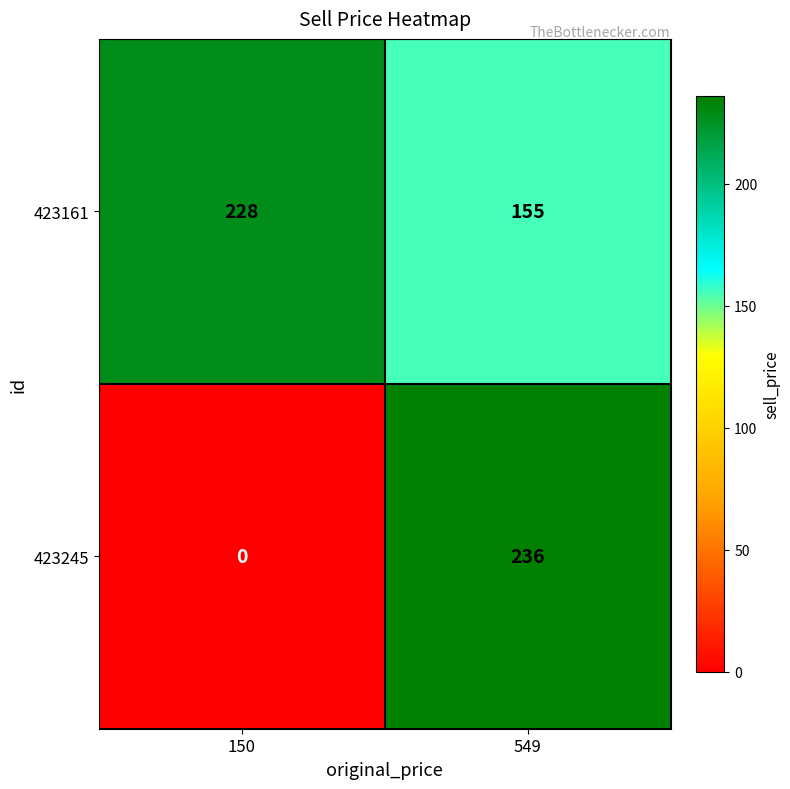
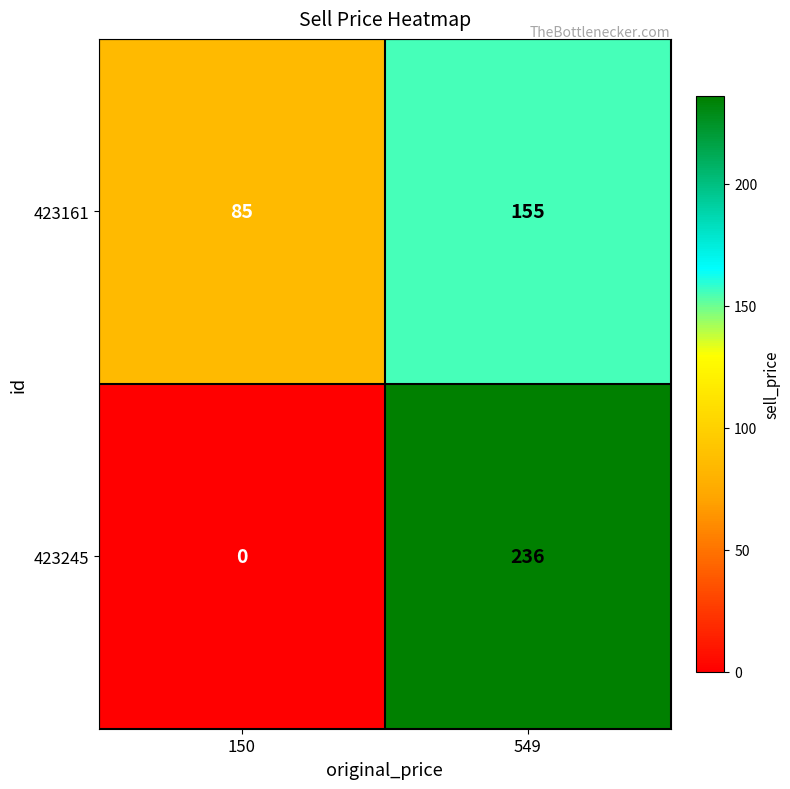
423161, 150: 228 -> 85
